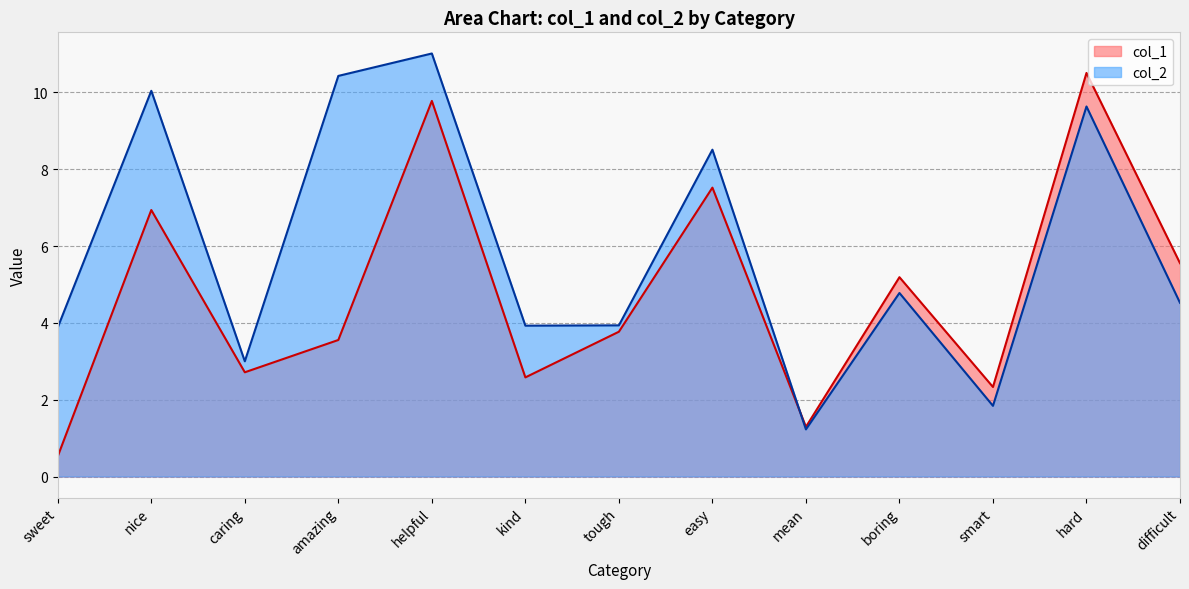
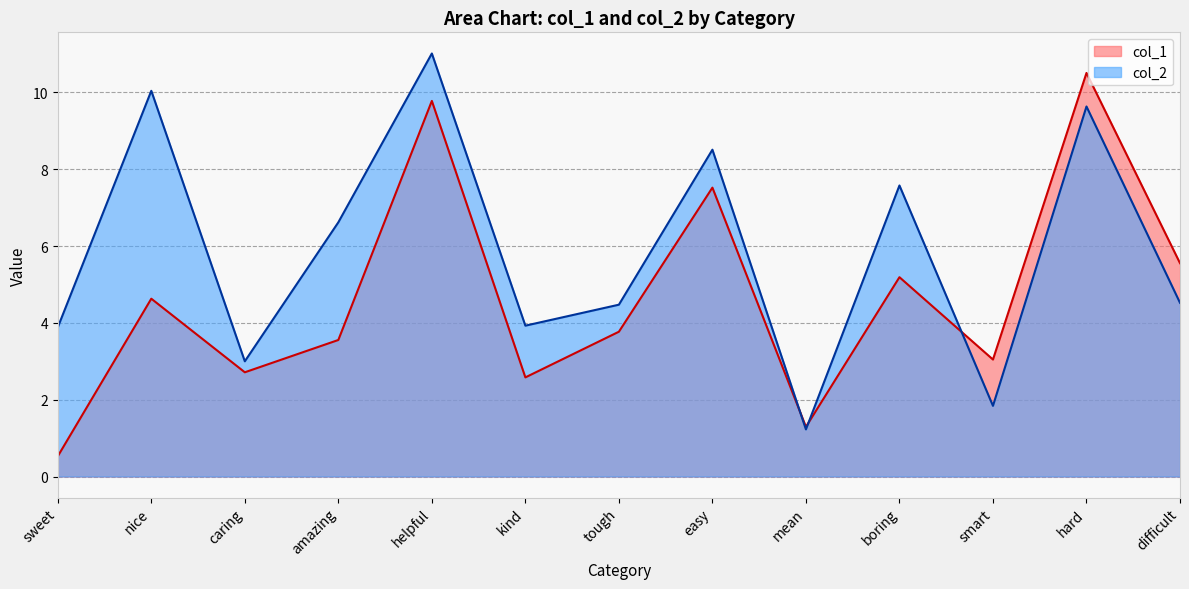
col_1, nice: 6.9 -> 4.6
col_2, amazing: 10.4 -> 6.6
col_2, tough: 3.9 -> 4.5
col_2, boring: 4.8 -> 7.6
col_1, smart: 2.3 -> 3.0
